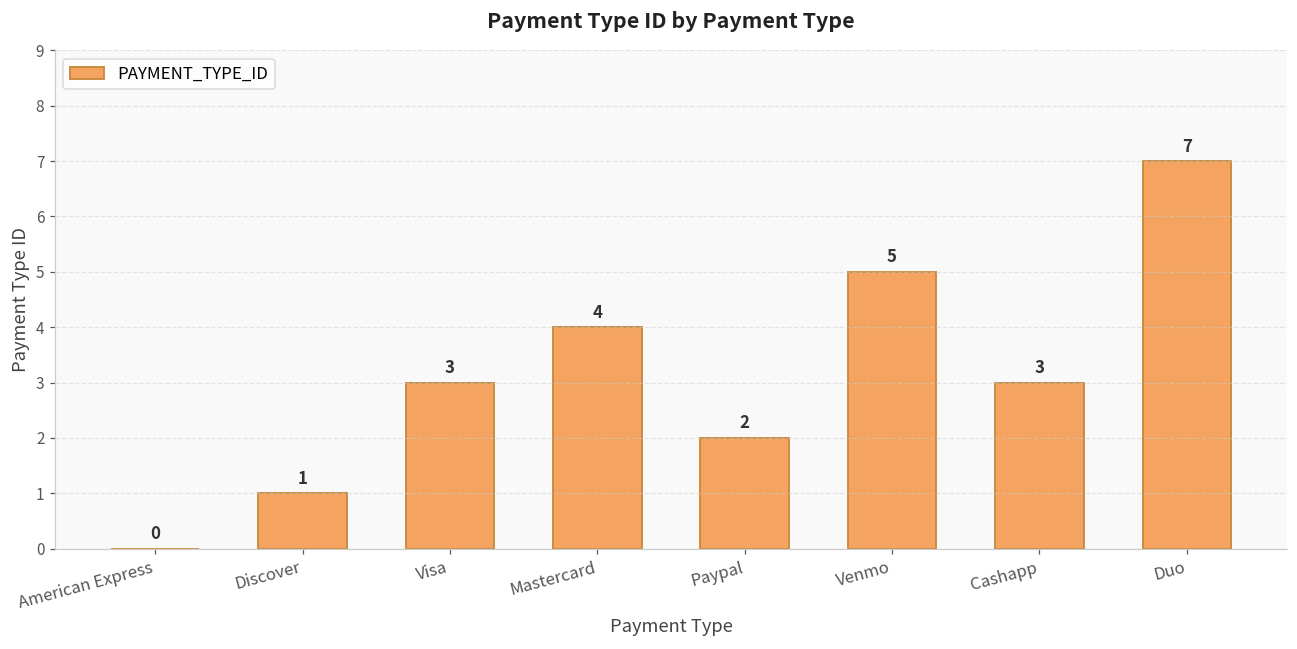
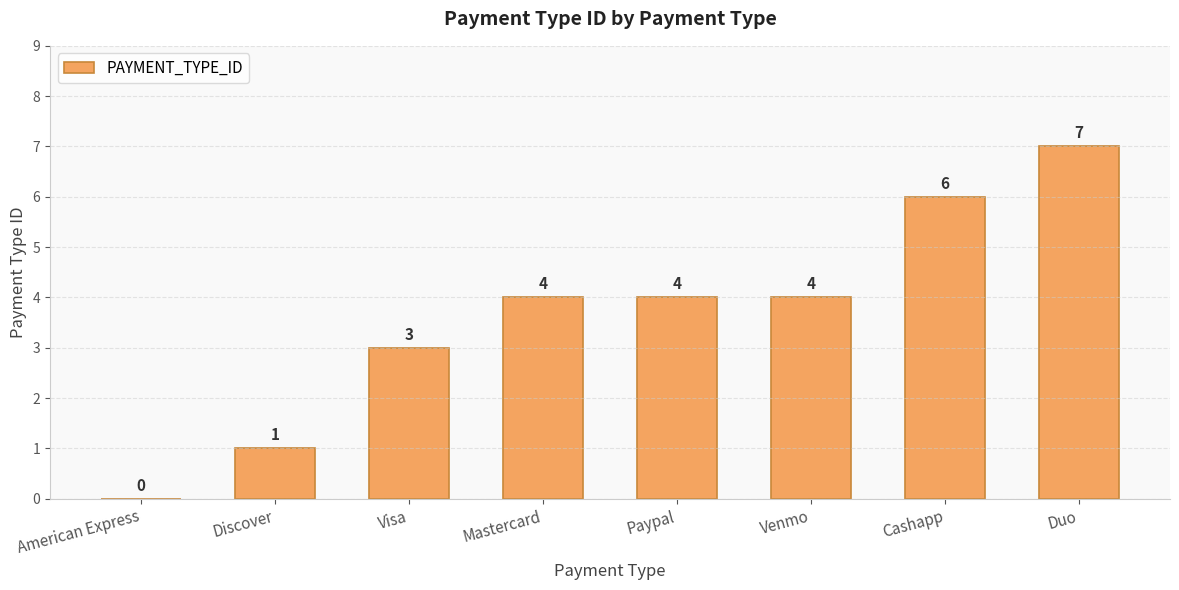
Paypal: 2 -> 4
Venmo: 5 -> 4
Cashapp: 3 -> 6
